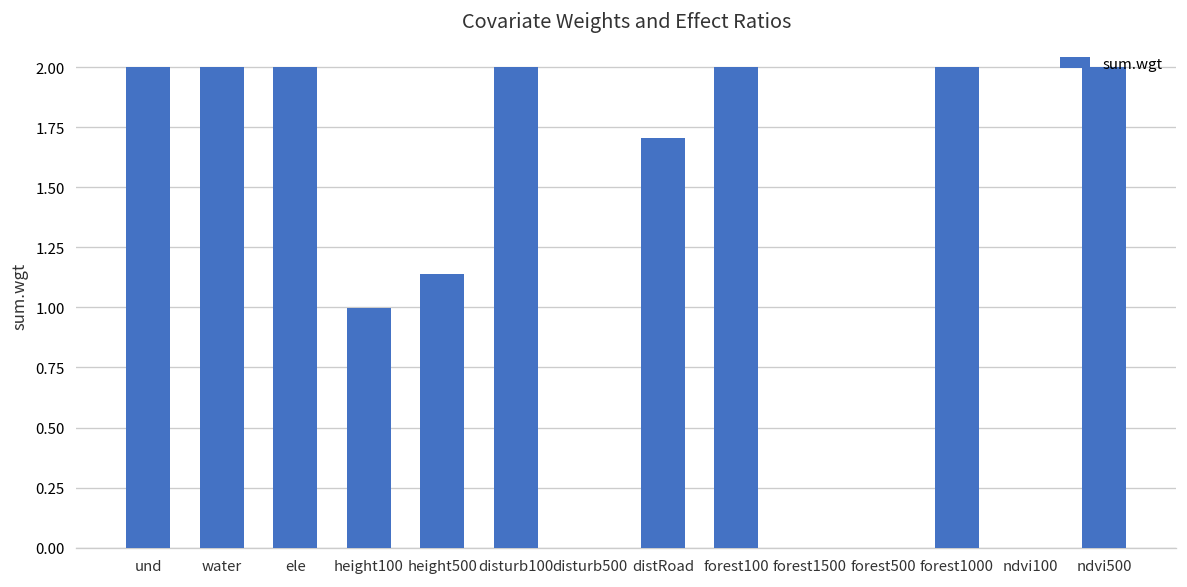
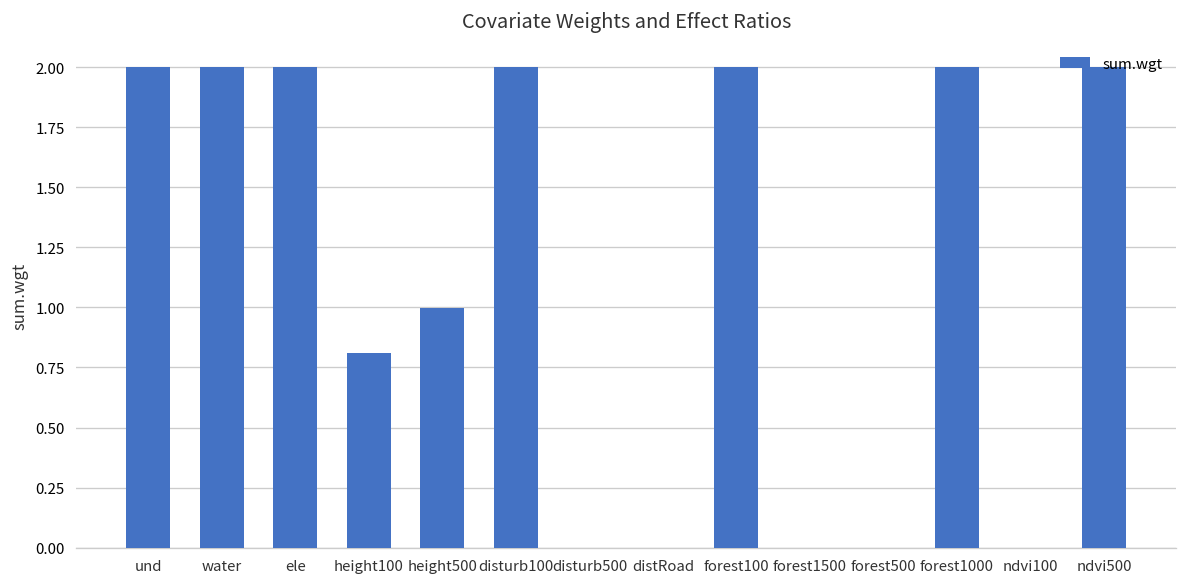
height100: 1.00 -> 0.81
height500: 1.14 -> 1.00
distRoad: 1.70 -> 0.00
